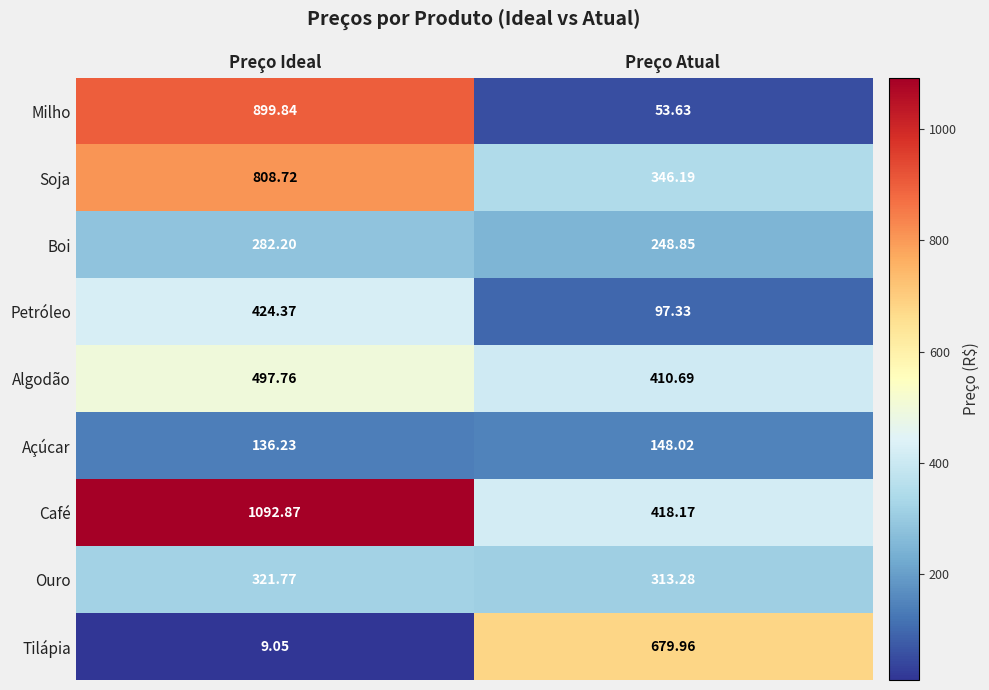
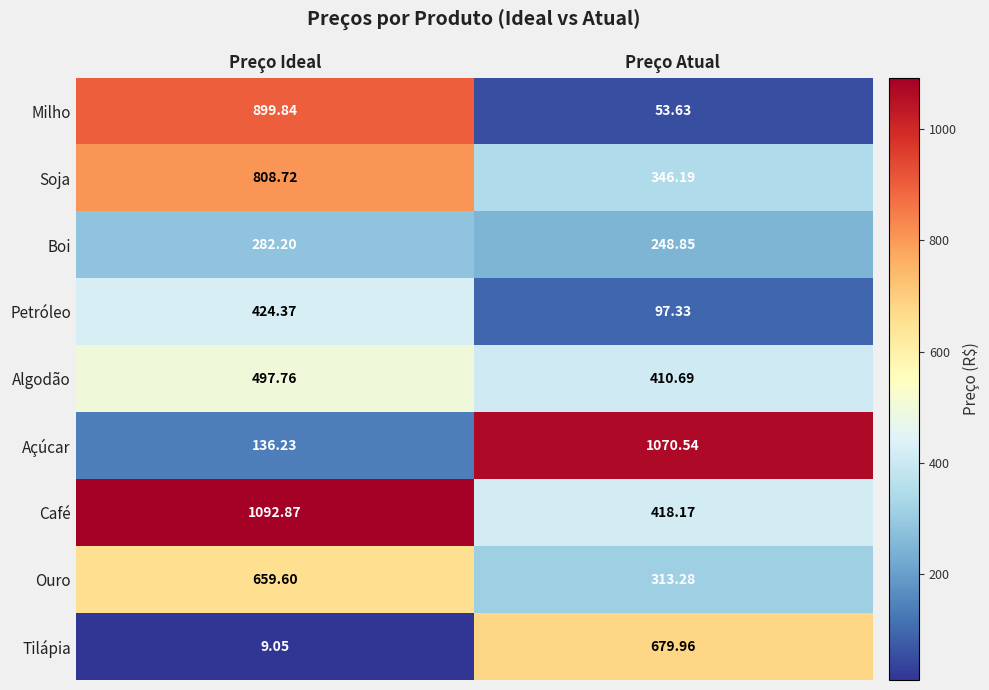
Açúcar, Preço Atual: 148.02 -> 1070.54
Ouro, Preço Ideal: 321.77 -> 659.60
